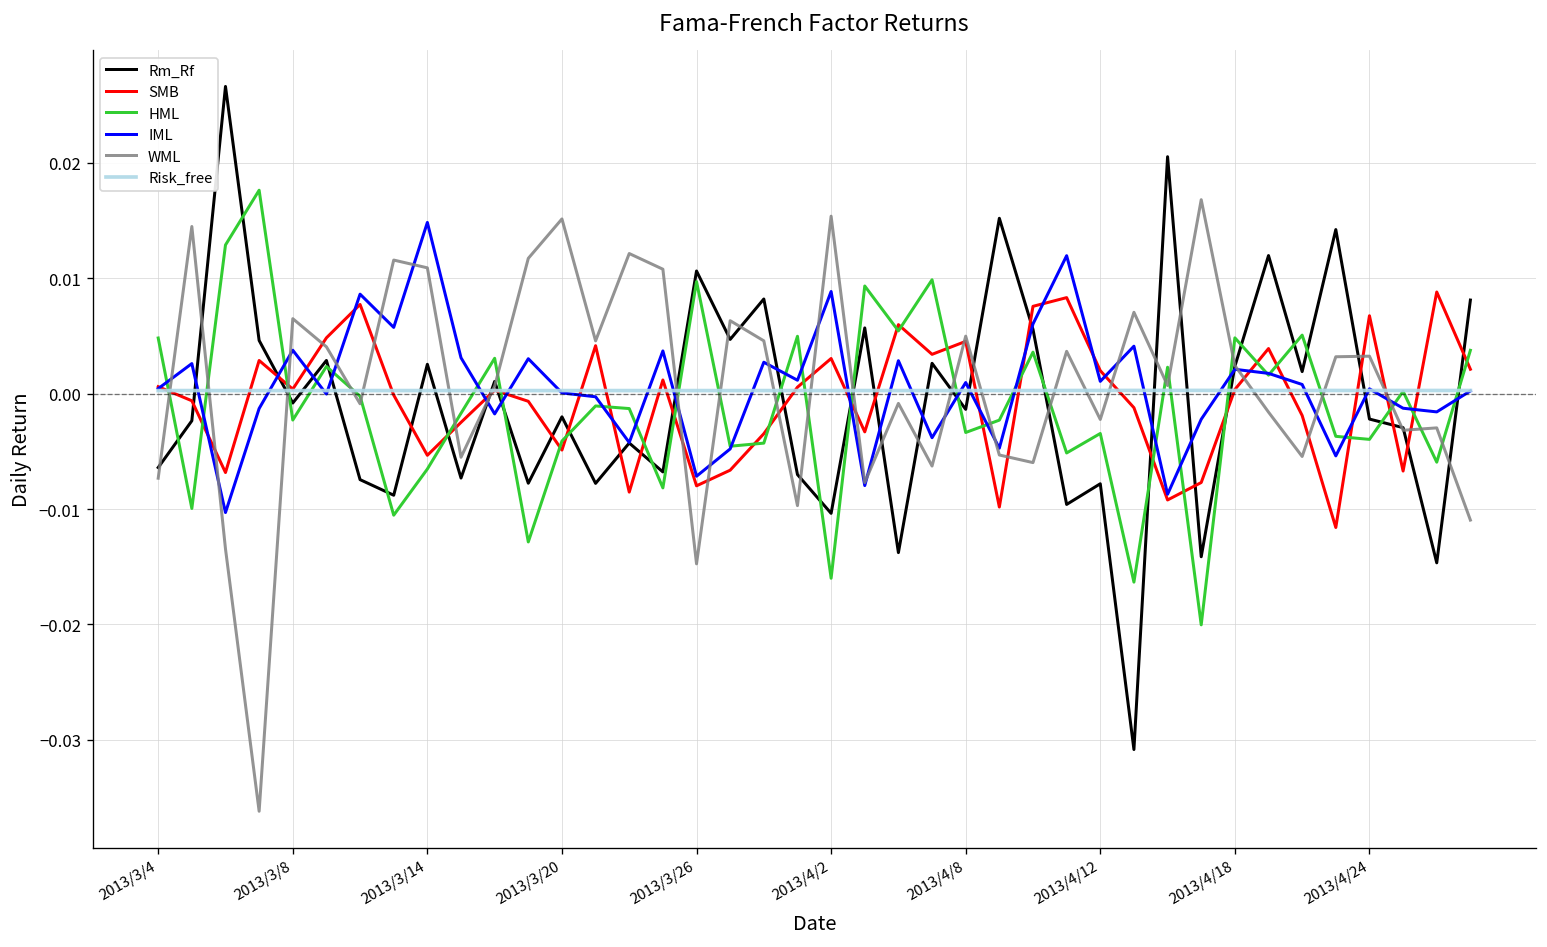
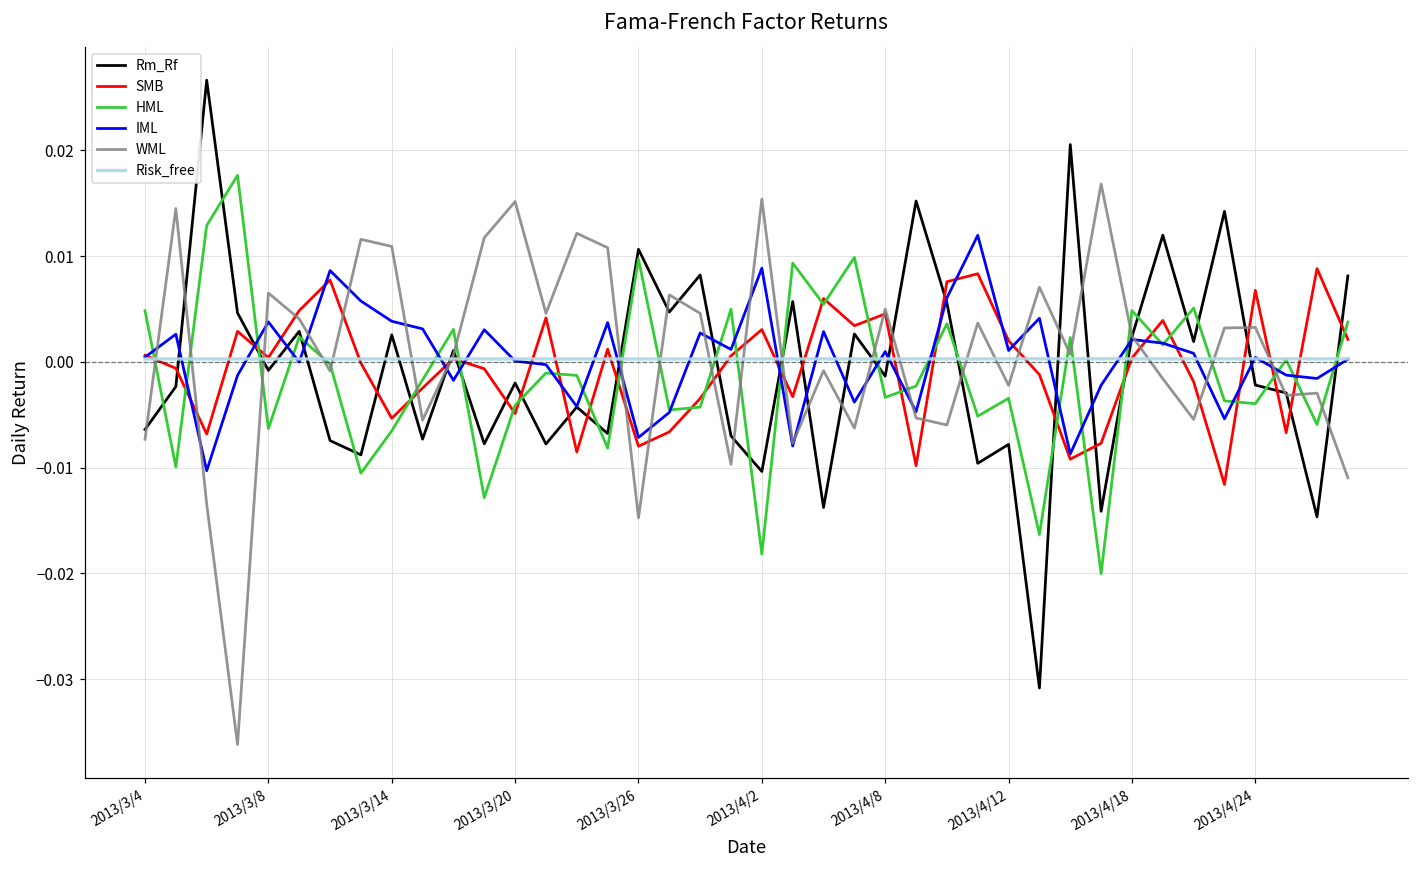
HML, 2013/3/8: -0.002 -> -0.006
IML, 2013/3/14: 0.015 -> 0.004
HML, 2013/4/2: -0.016 -> -0.018
